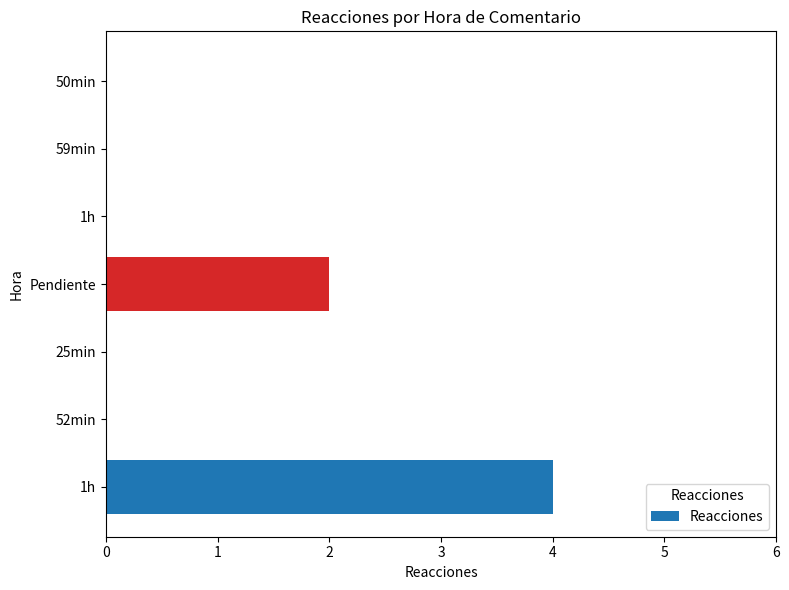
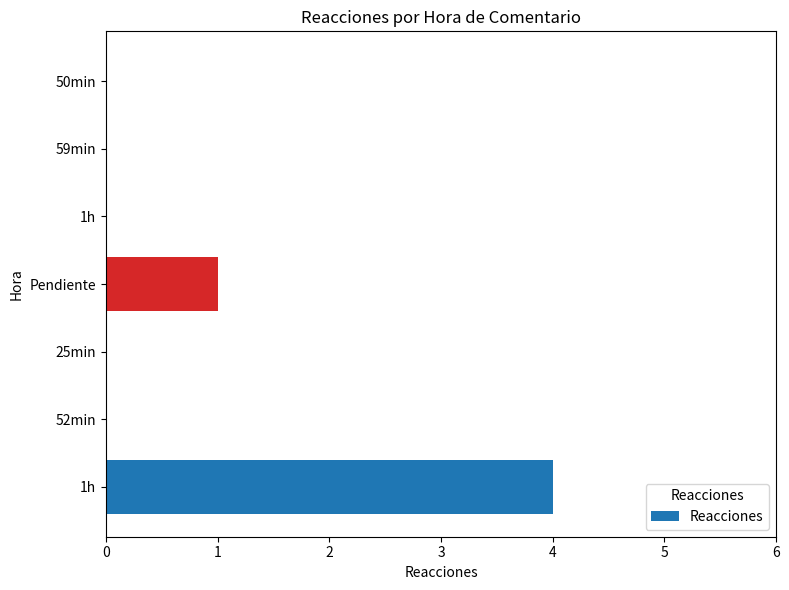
Pendiente: 2 -> 1
